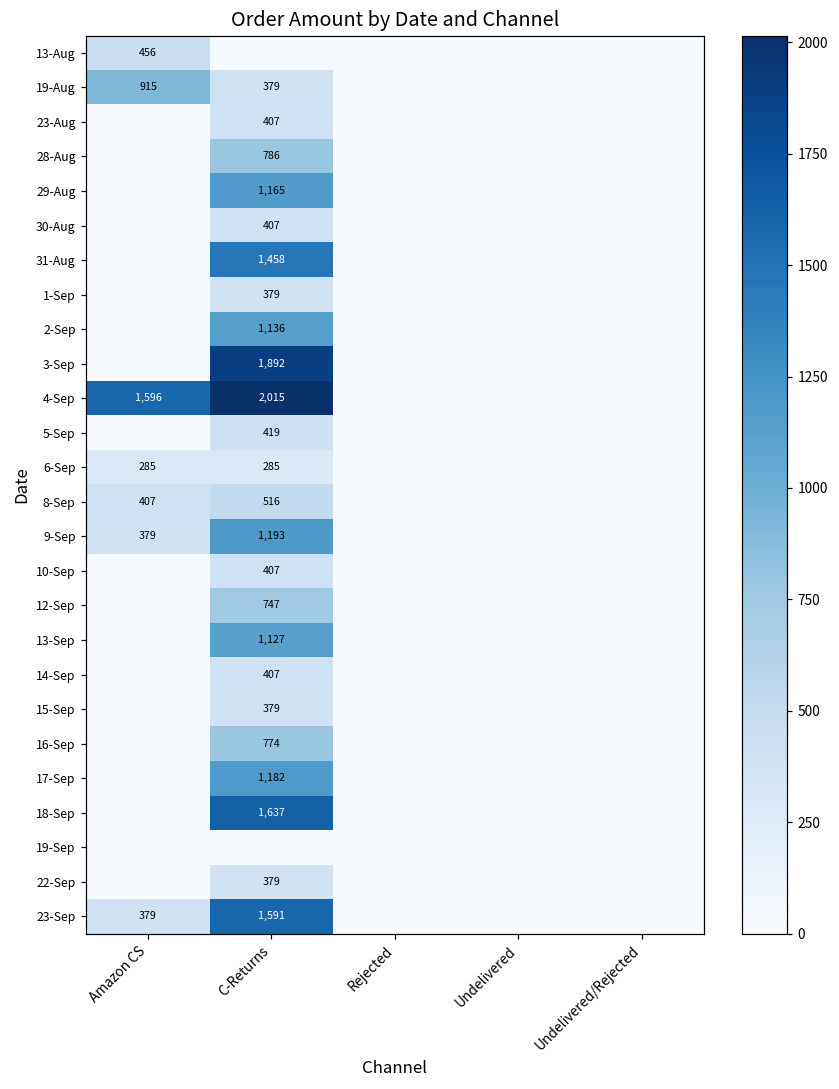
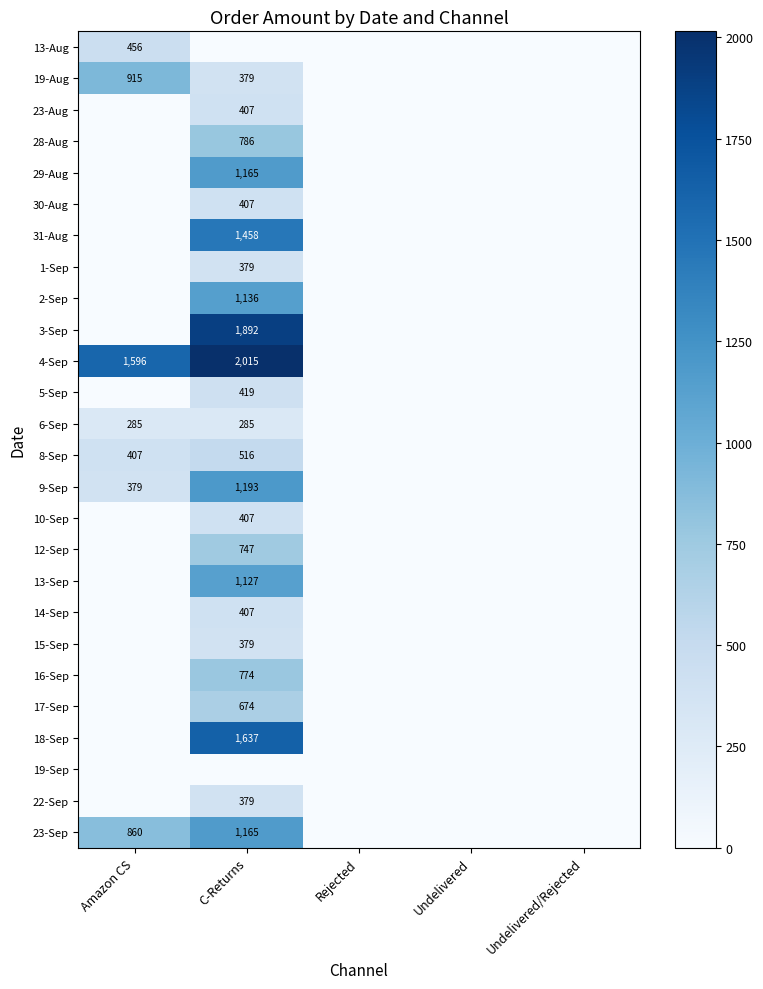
17-Sep, C-Returns: 1,182 -> 674
23-Sep, Amazon CS: 379 -> 860
23-Sep, C-Returns: 1,591 -> 1,165
